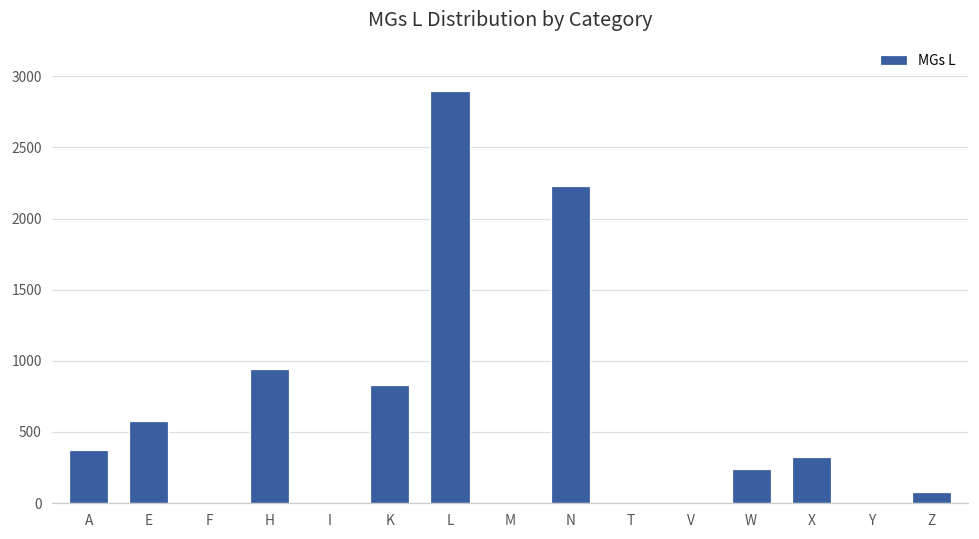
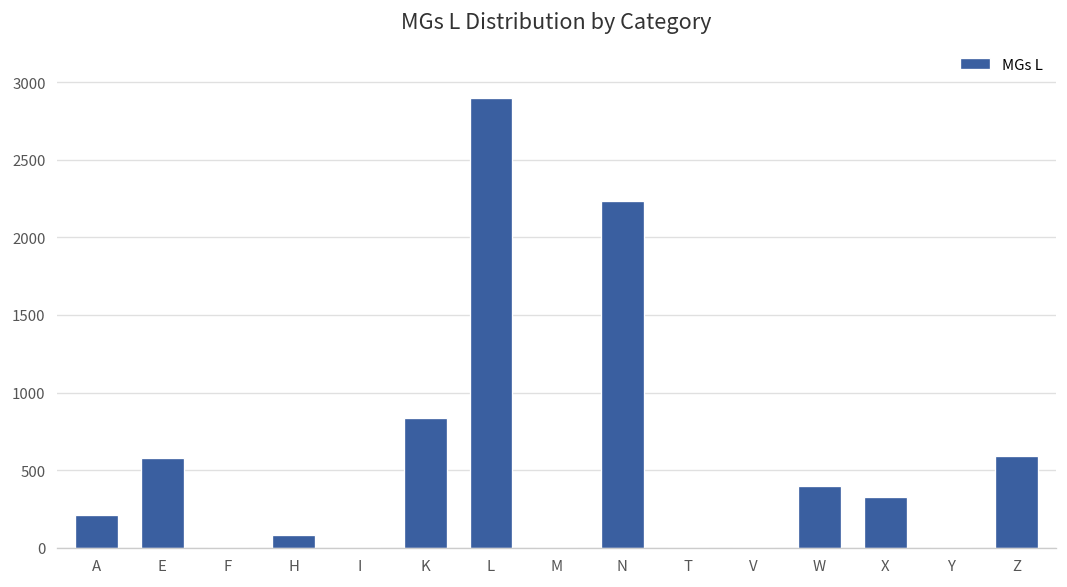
A: 370 -> 210
H: 940 -> 80
W: 240 -> 400
Z: 80 -> 590
